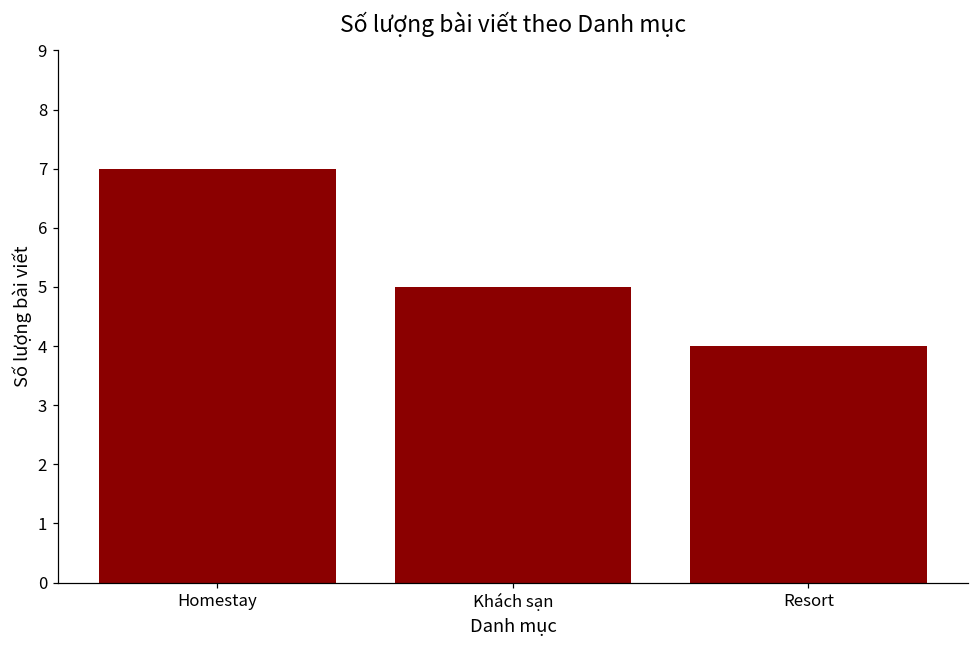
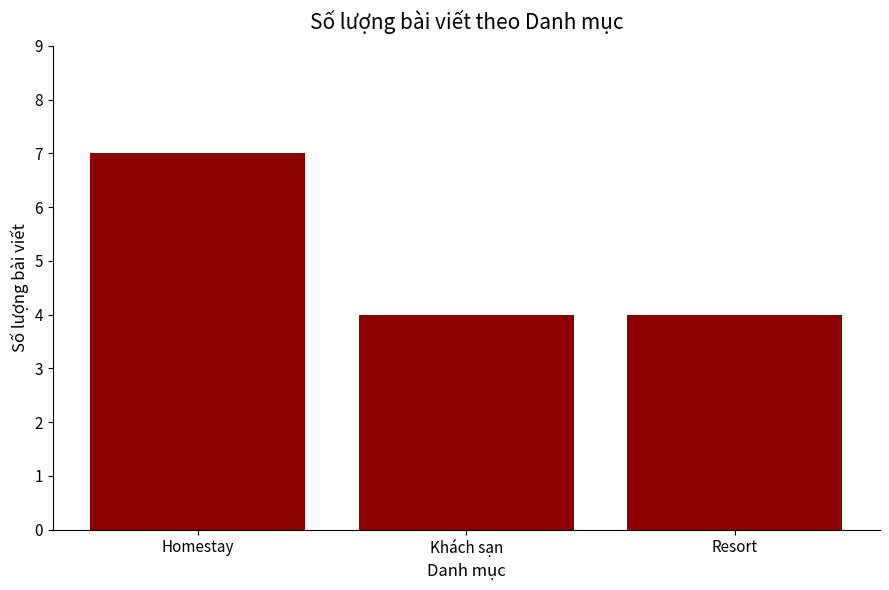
Khách sạn: 5 -> 4
